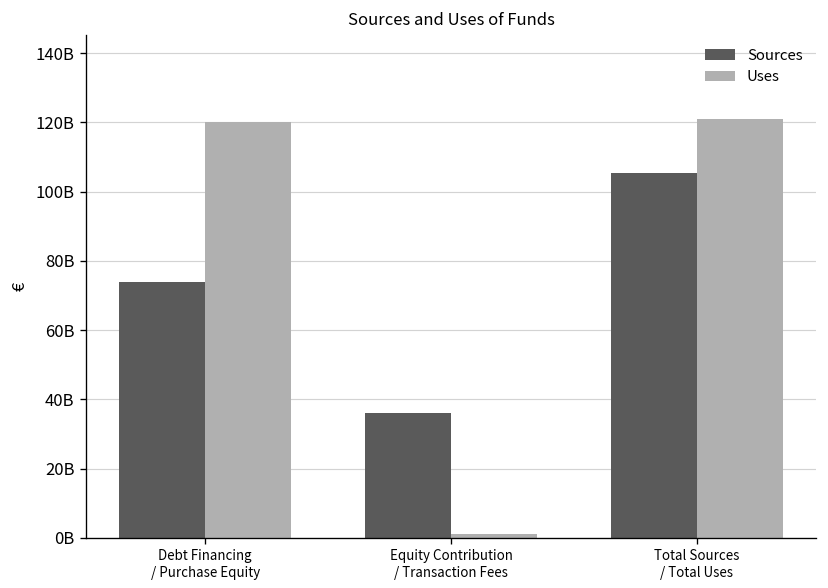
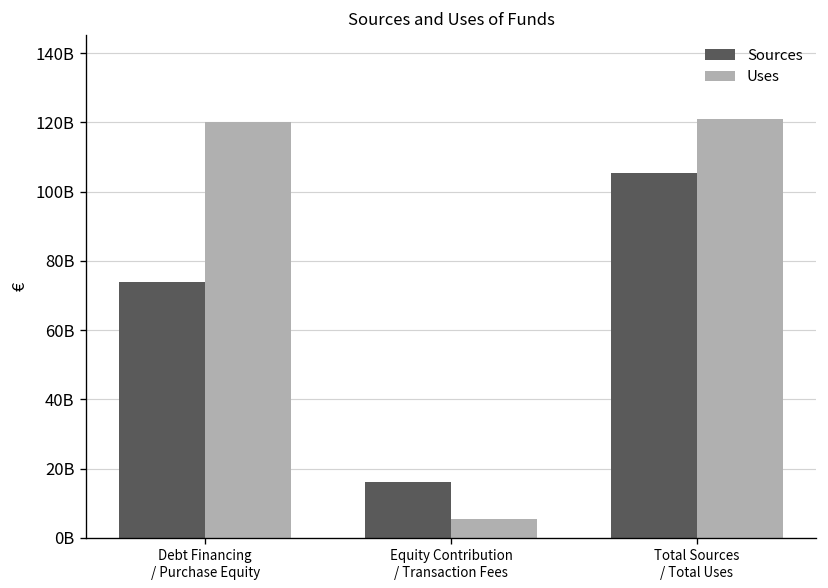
Sources, Equity Contribution / Transaction Fees: 36000000000 -> 16000000000
Uses, Equity Contribution / Transaction Fees: 1000000000 -> 6000000000
